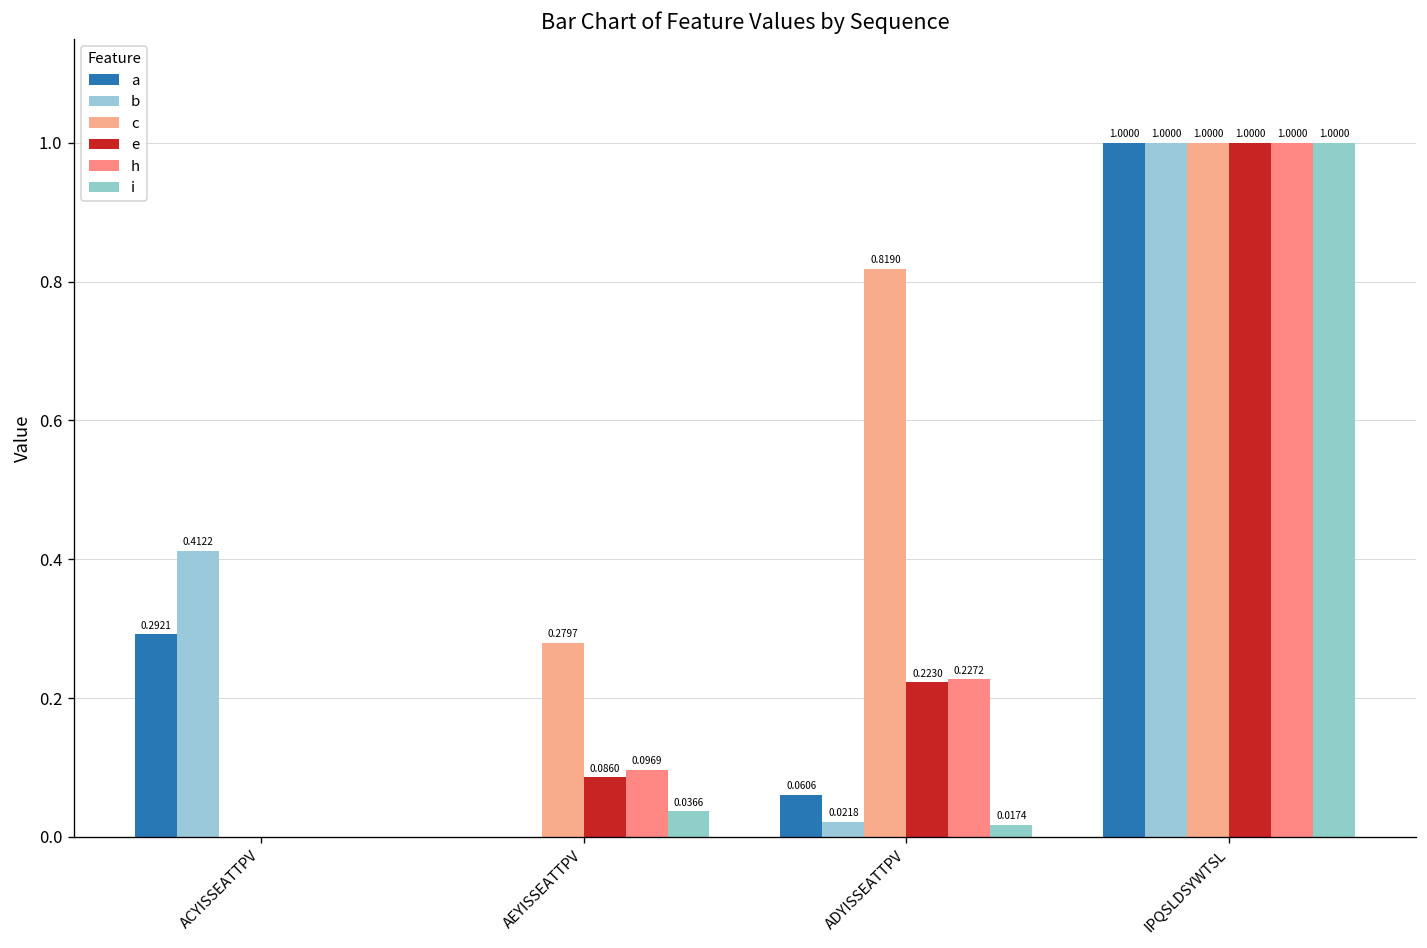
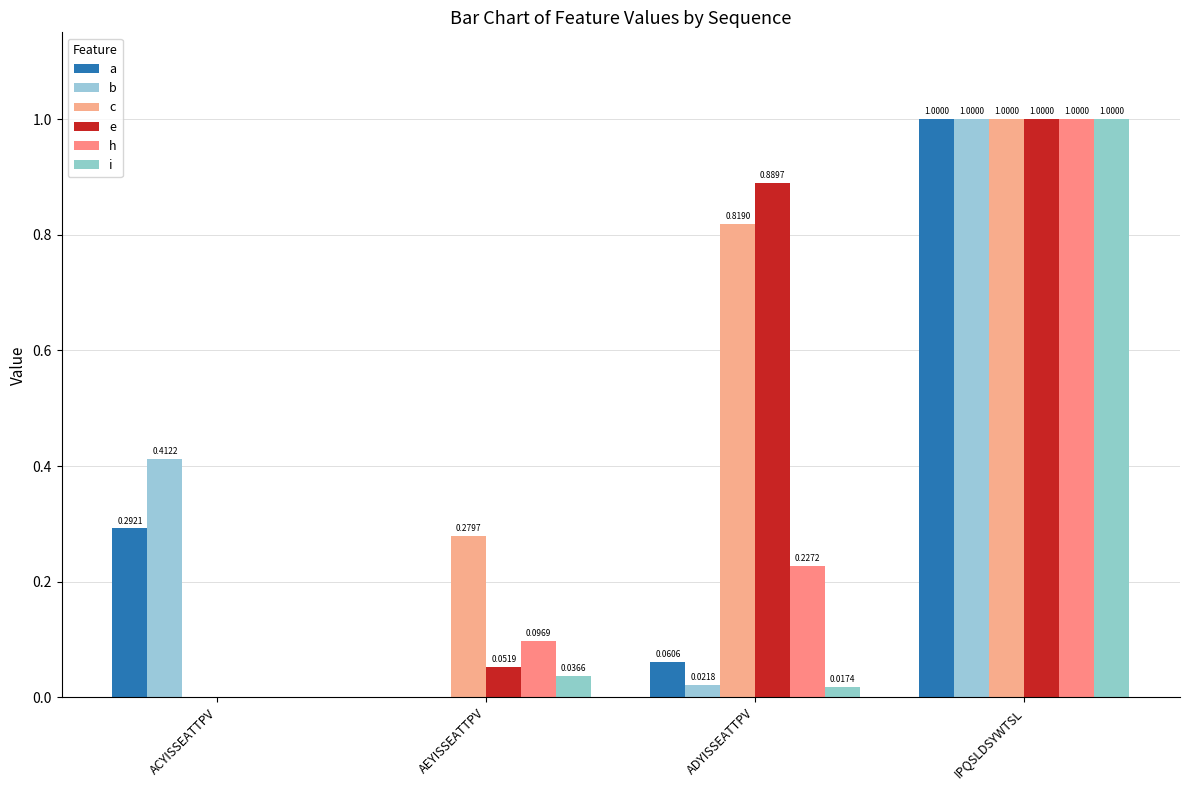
e, AEYISSEATTPV: 0.0860 -> 0.0519
e, ADYISSEATTPV: 0.2230 -> 0.8897
